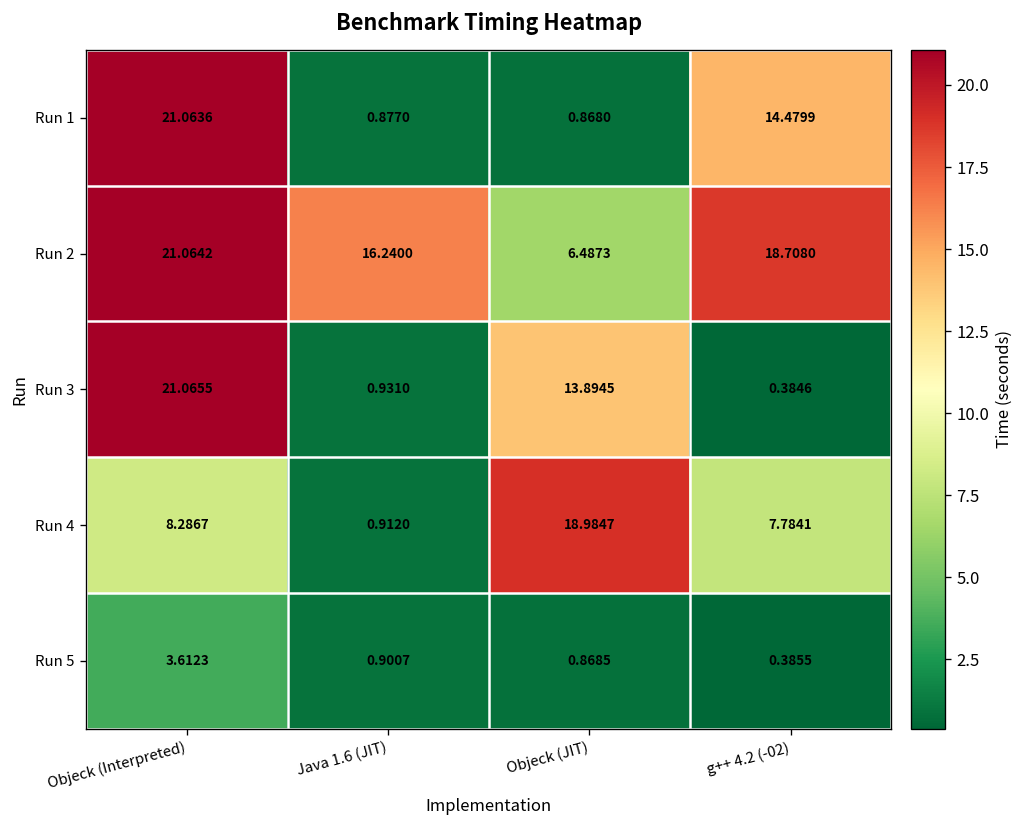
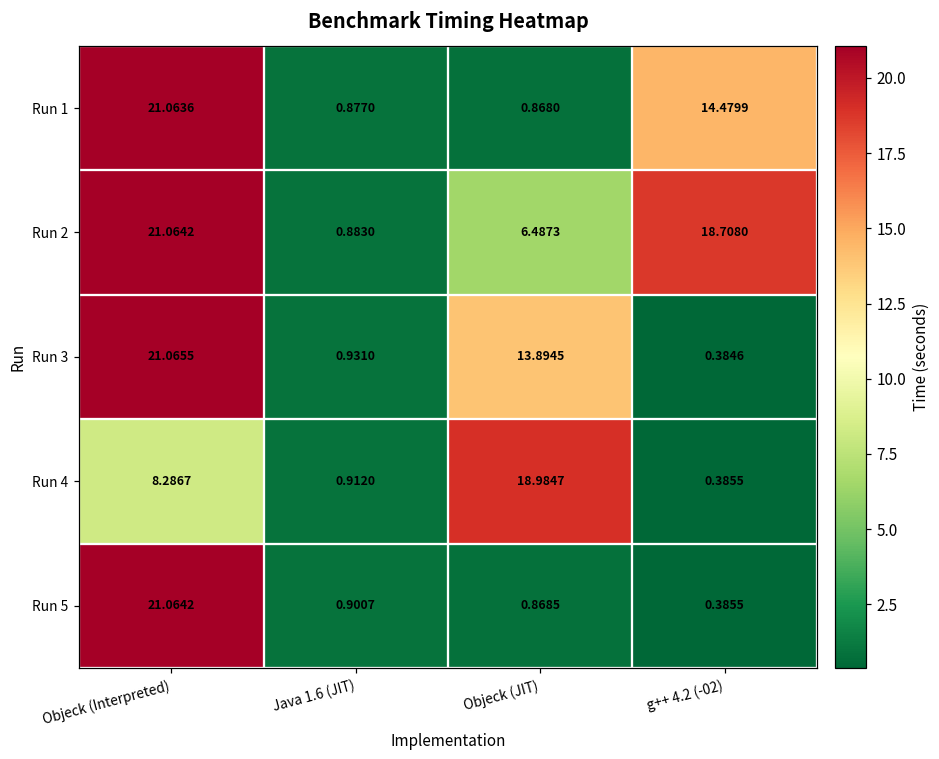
Run 2, Java 1.6 (JIT): 16.2400 -> 0.8830
Run 4, g++ 4.2 (-02): 7.7841 -> 0.3855
Run 5, Objeck (Interpreted): 3.6123 -> 21.0642
